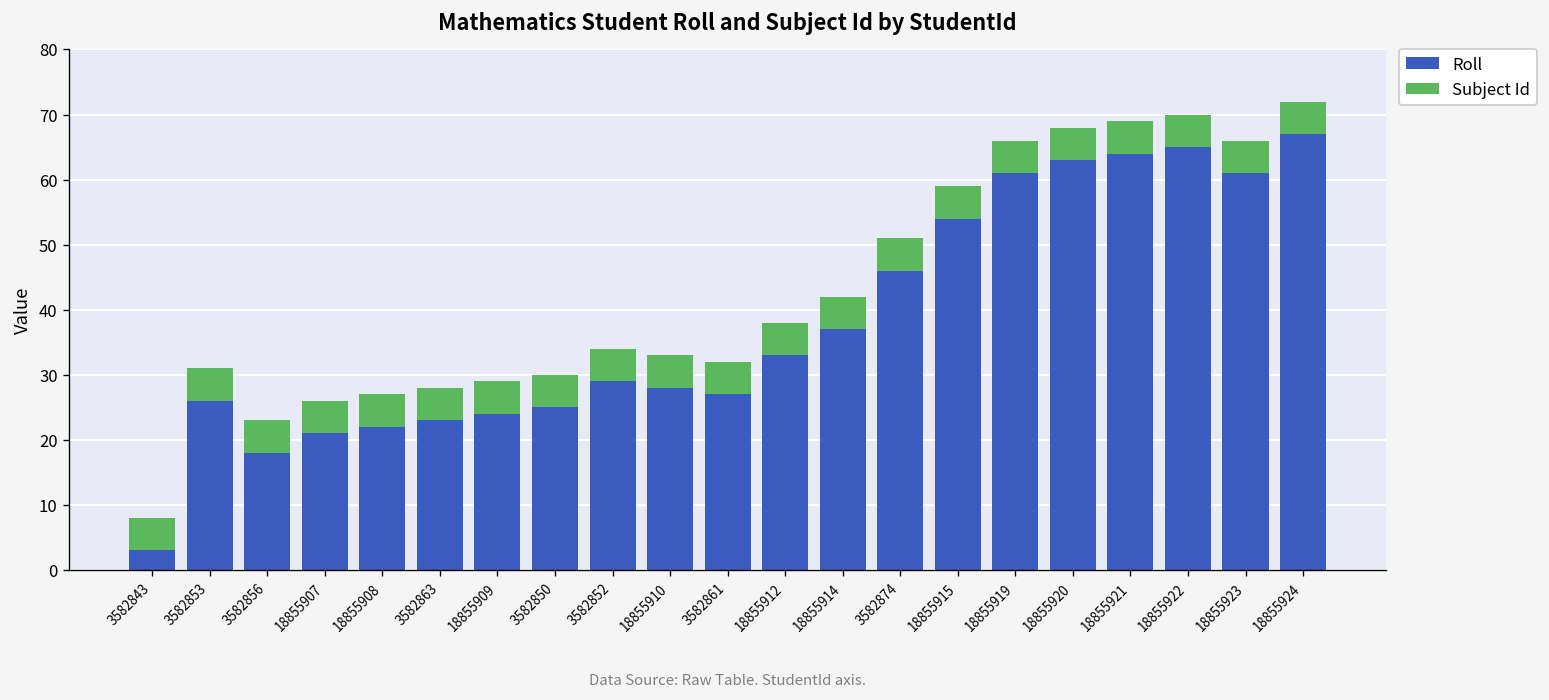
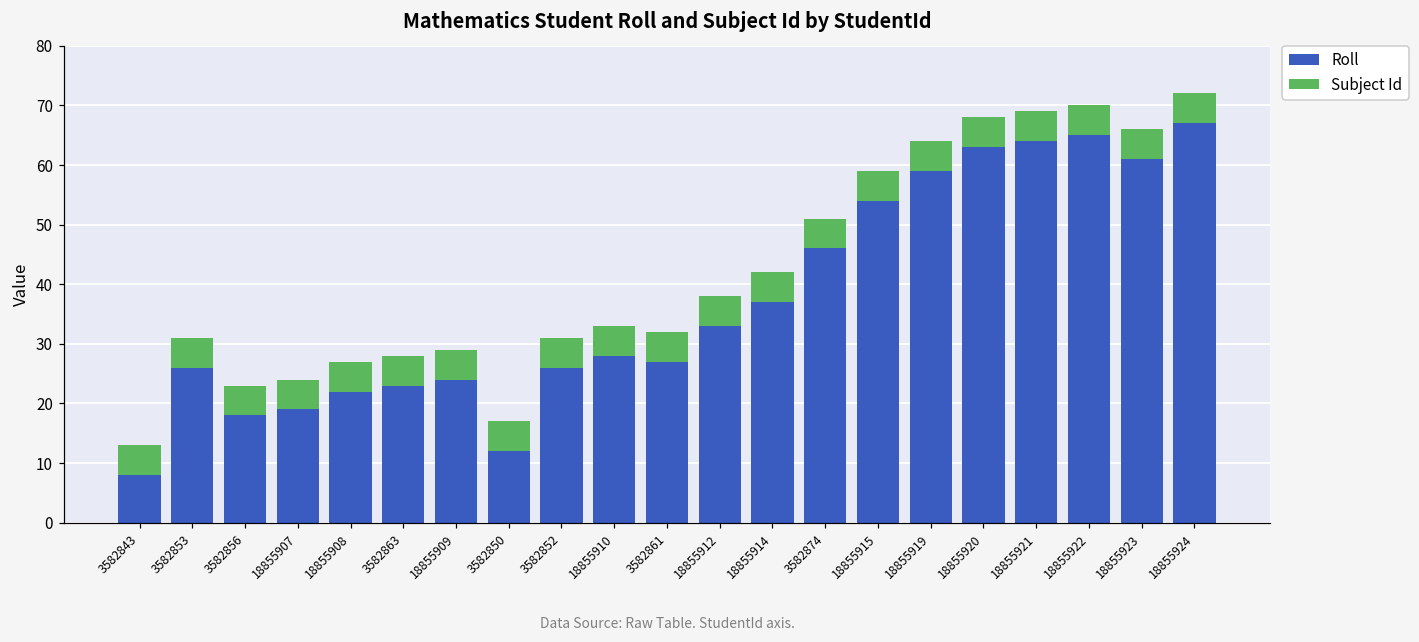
Roll, 3582843: 3 -> 8
Roll, 18855907: 21 -> 19
Roll, 3582850: 25 -> 12
Roll, 3582852: 29 -> 26
Roll, 18855919: 61 -> 59
